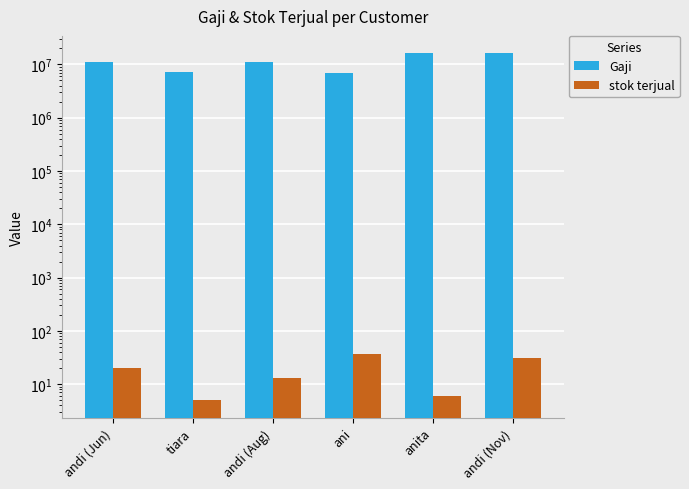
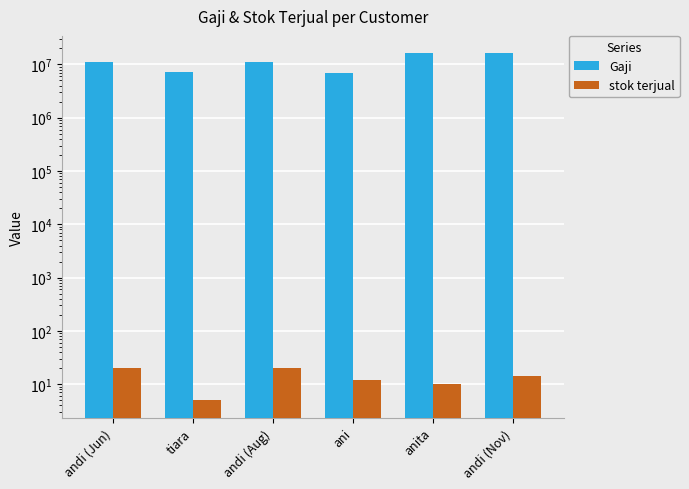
stok terjual, andi (Aug): 13 -> 20
stok terjual, ani: 40 -> 12
stok terjual, anita: 6 -> 10
stok terjual, andi (Nov): 30 -> 14
